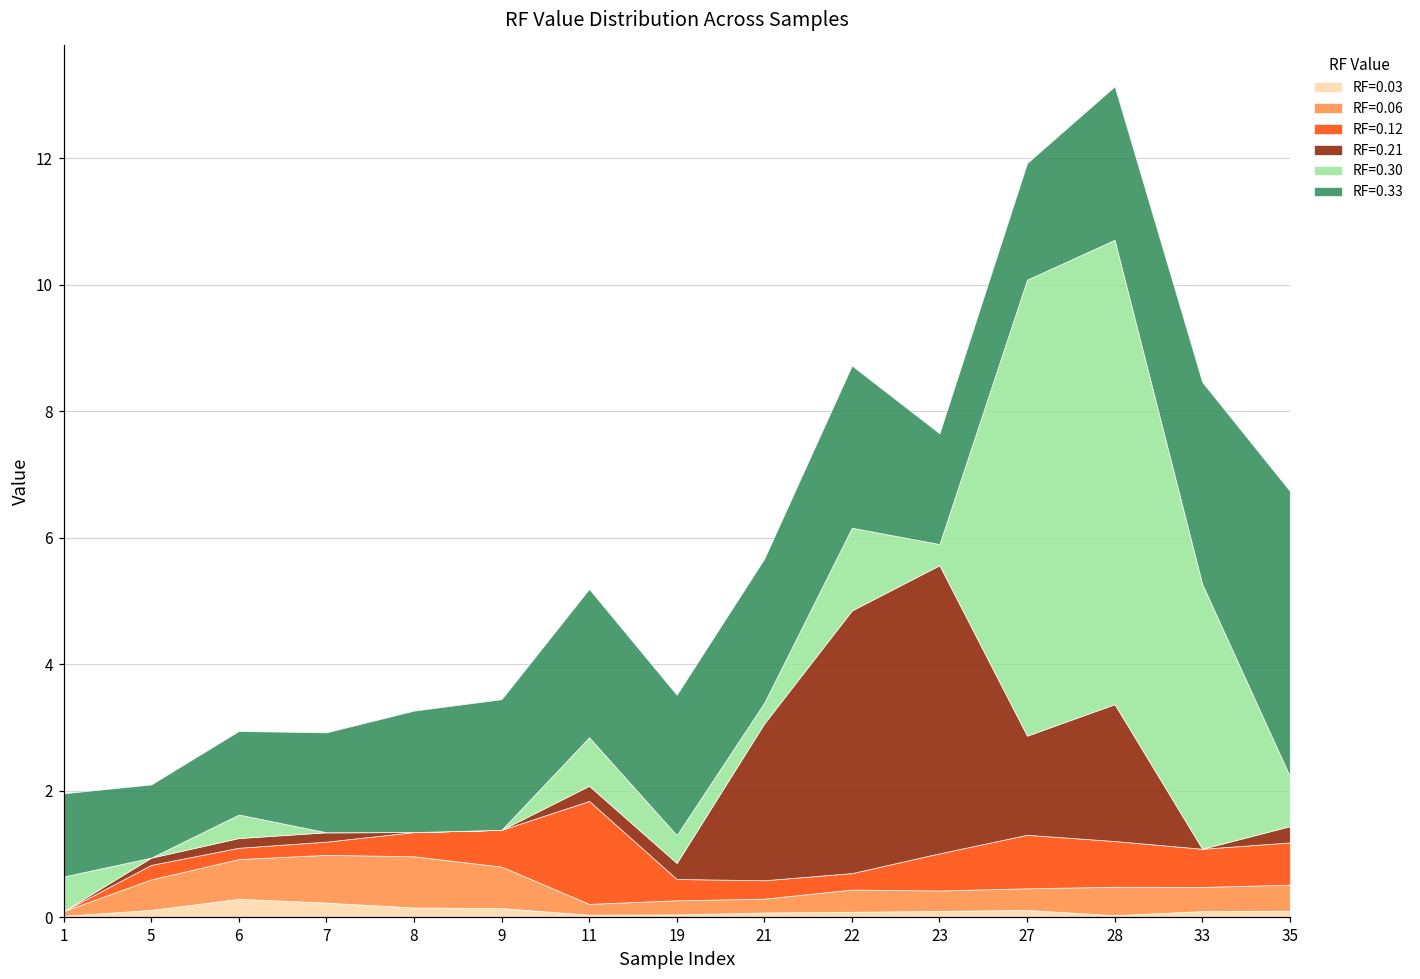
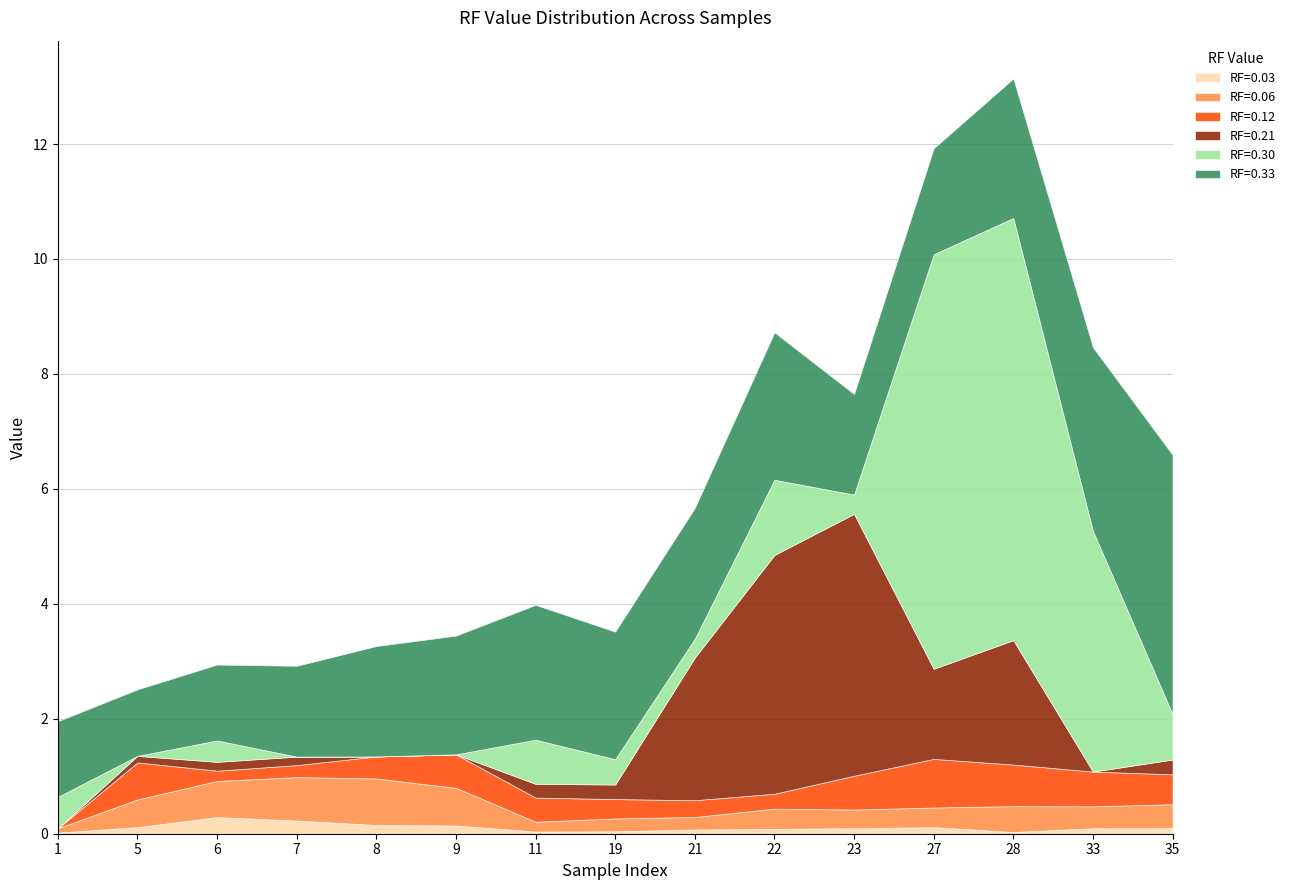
RF=0.12, 5: 0.2 -> 0.6
RF=0.12, 11: 1.6 -> 0.4
RF=0.12, 35: 0.7 -> 0.5
